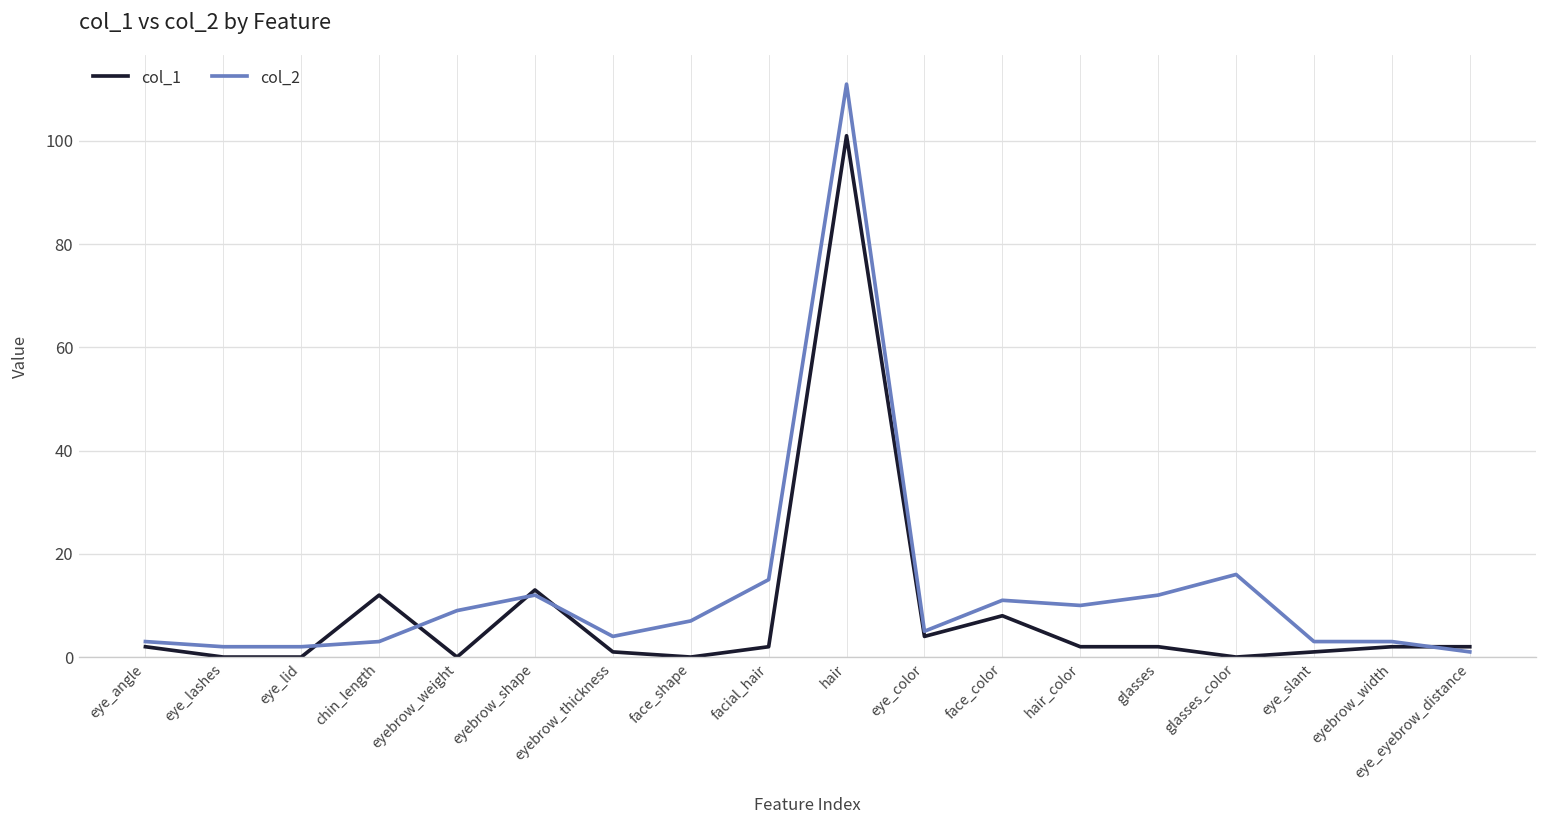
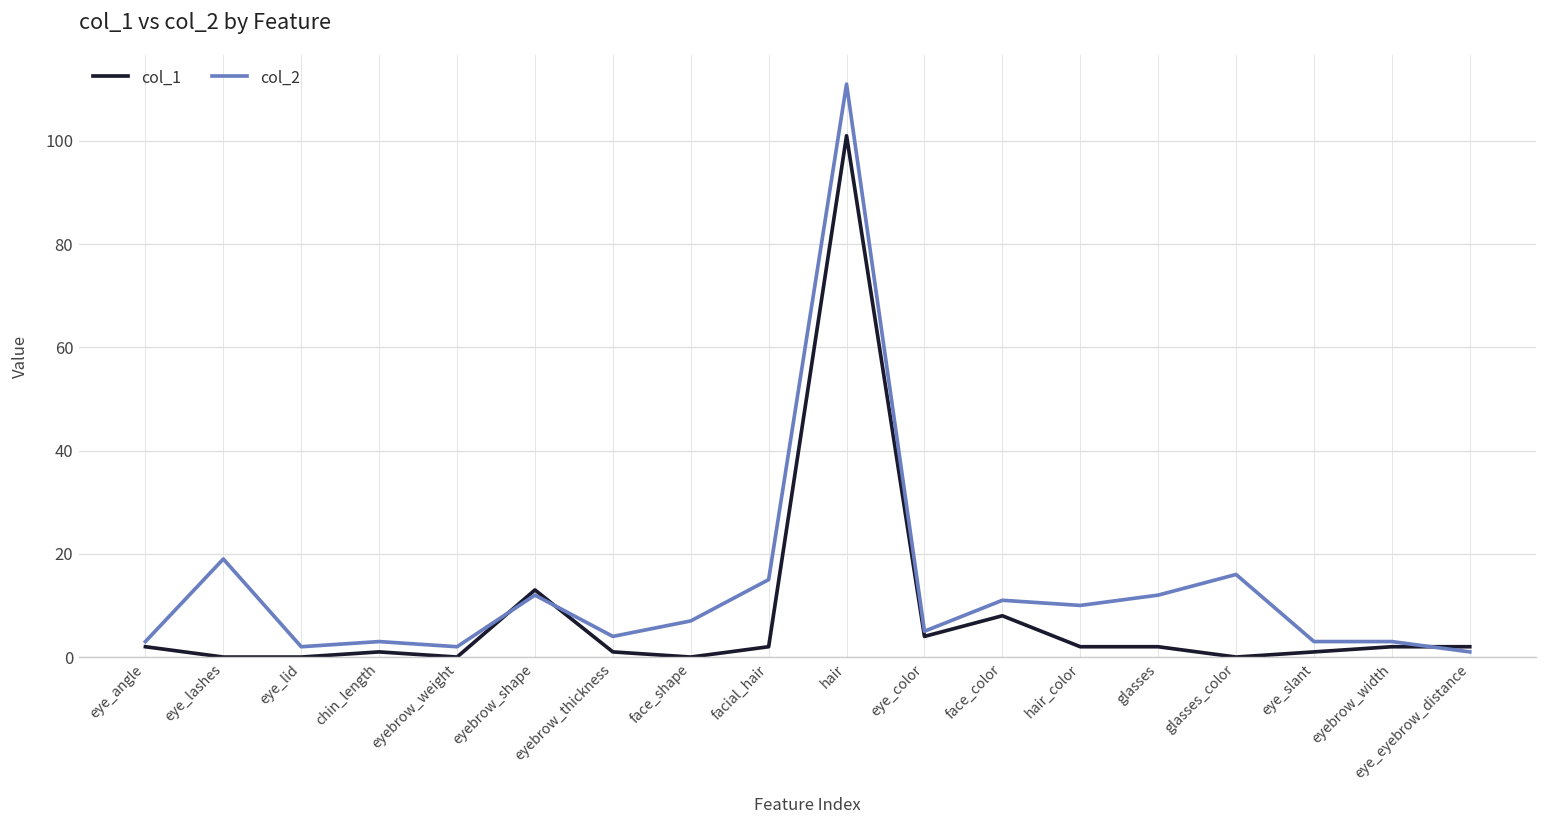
col_2, eye_lashes: 2 -> 19
col_1, chin_length: 12 -> 1
col_2, eyebrow_weight: 9 -> 2
